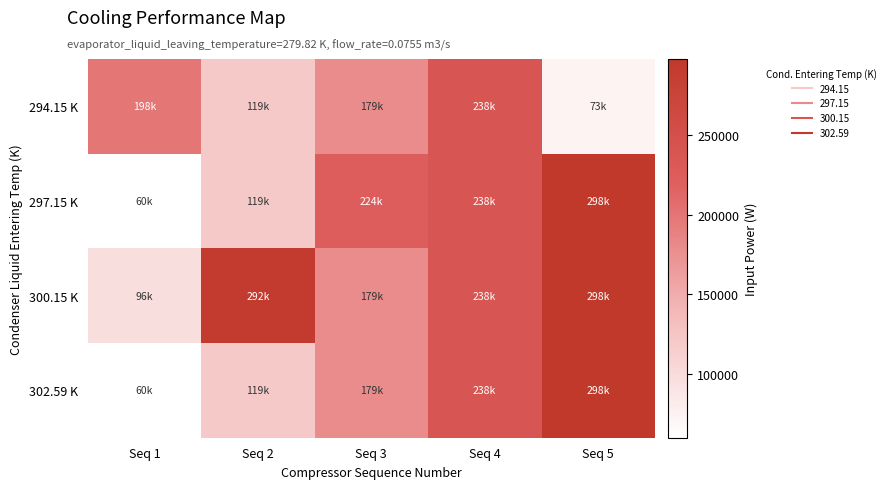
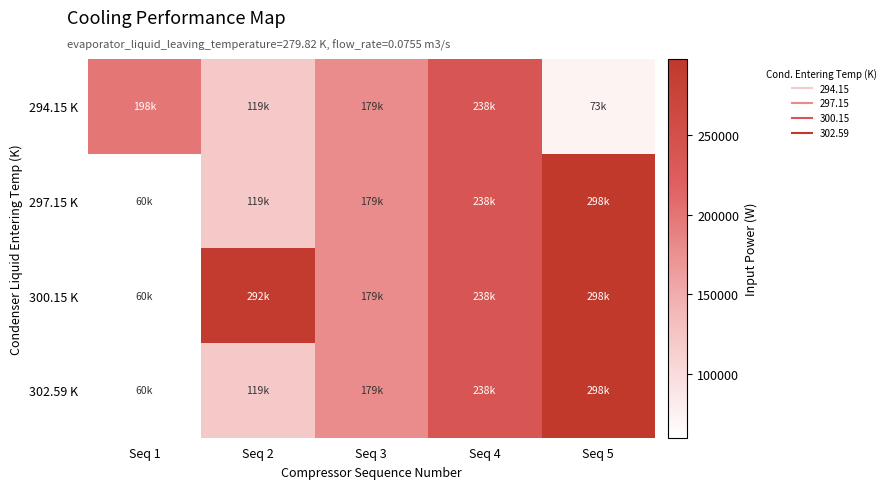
297.15 K, Seq 3: 224k -> 179k
300.15 K, Seq 1: 96k -> 60k
